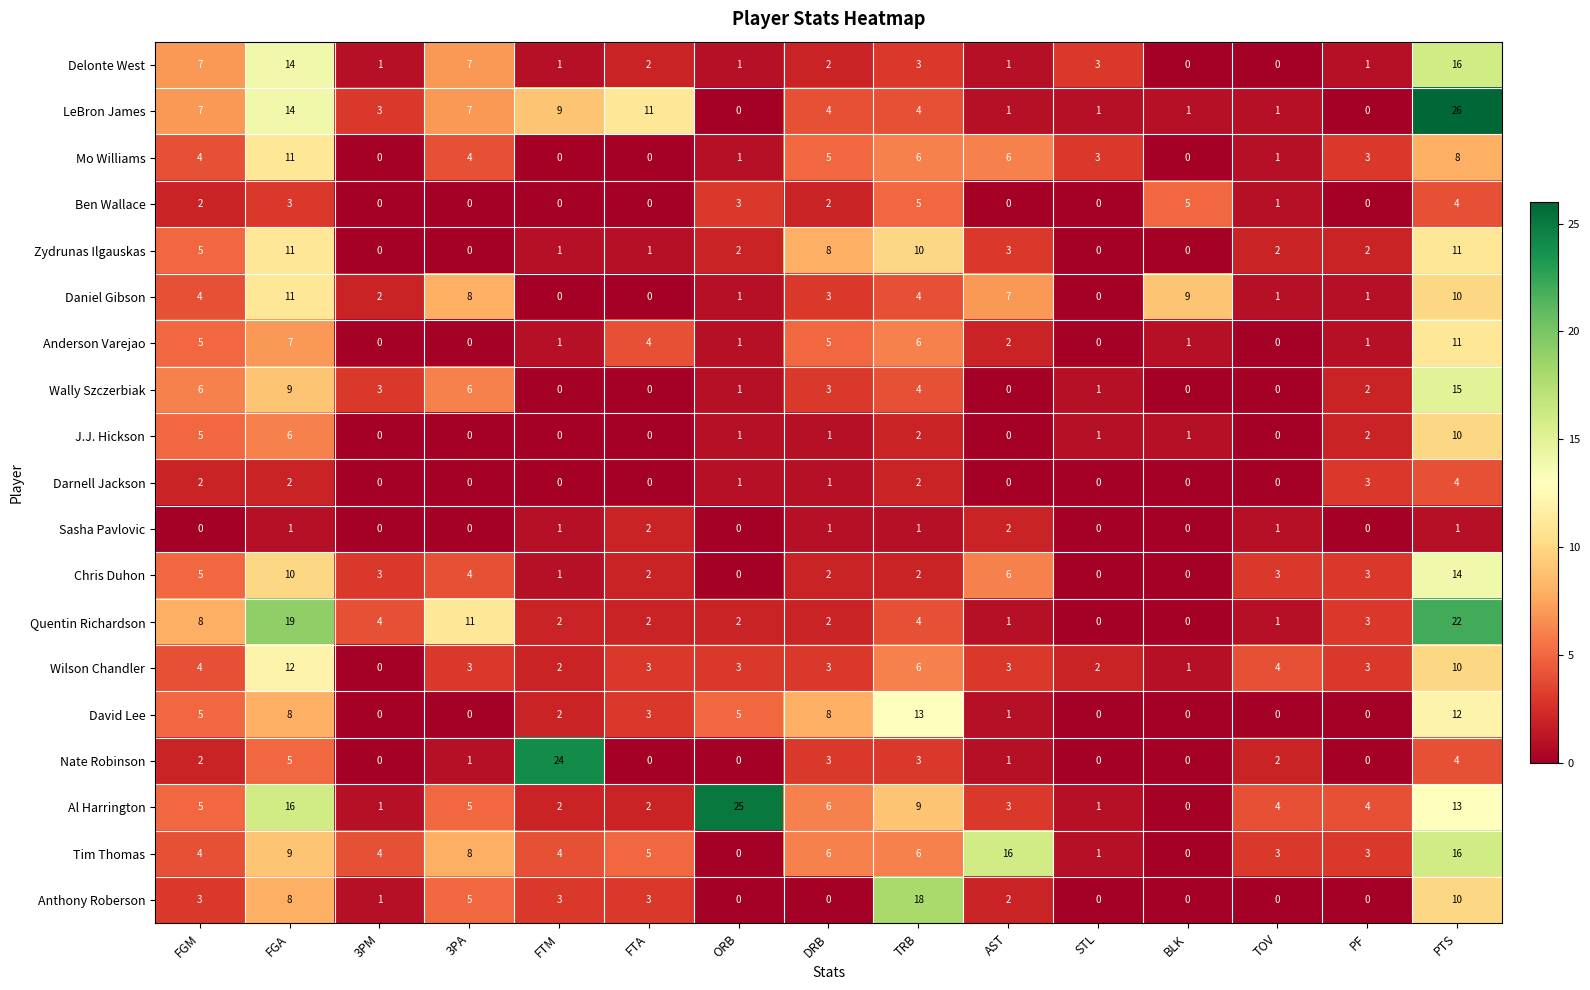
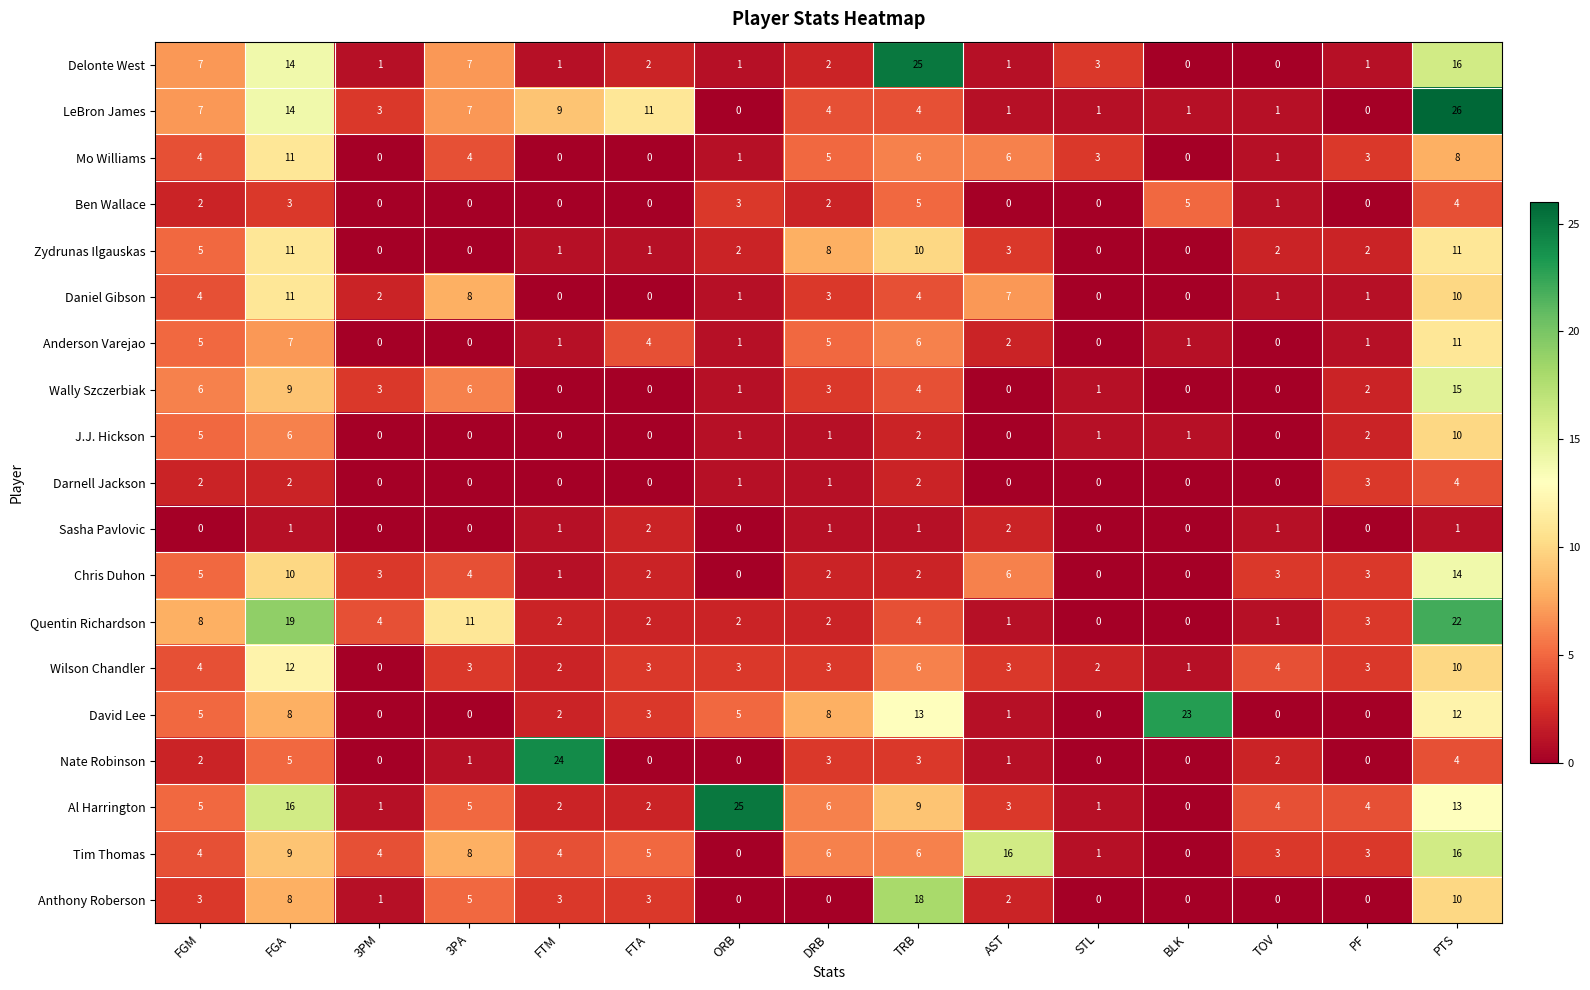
Delonte West, TRB: 3 -> 25
Daniel Gibson, BLK: 9 -> 0
David Lee, BLK: 0 -> 23
